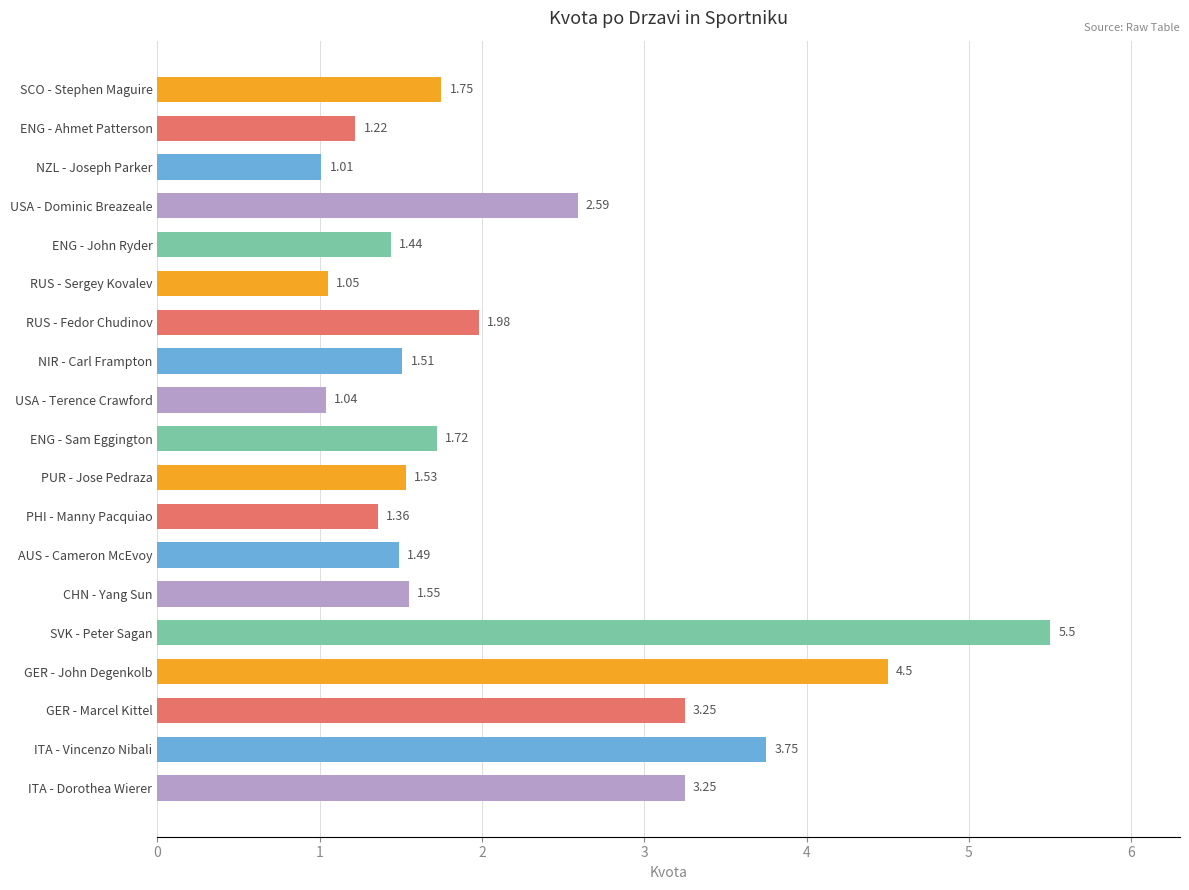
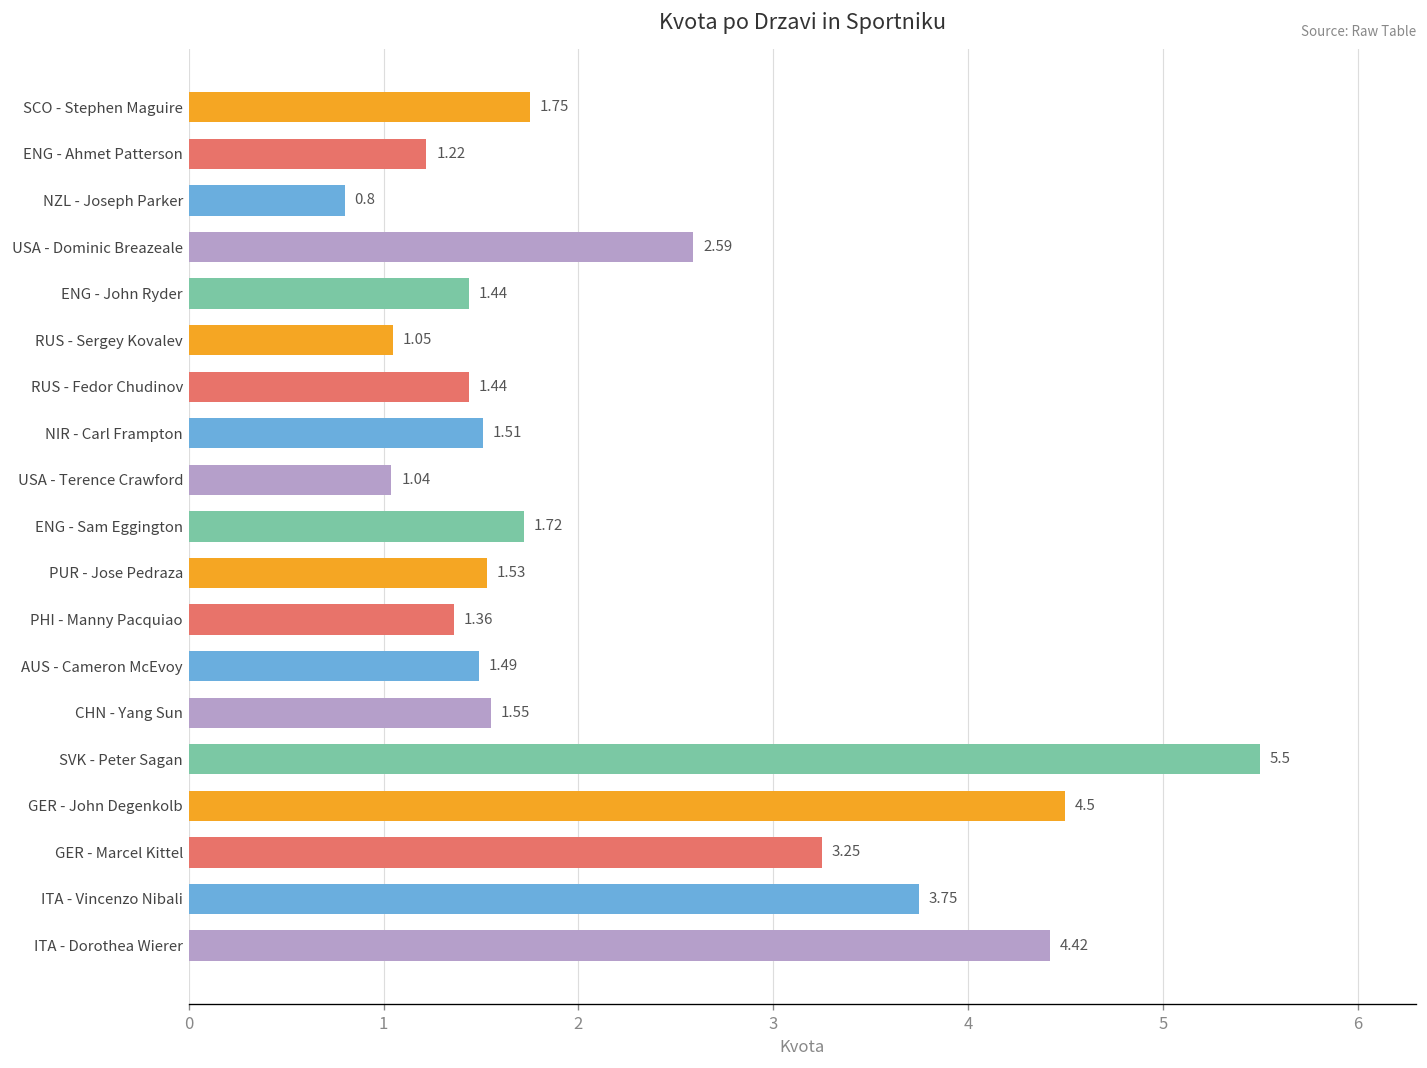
NZL - Joseph Parker: 1.01 -> 0.8
RUS - Fedor Chudinov: 1.98 -> 1.44
ITA - Dorothea Wierer: 3.25 -> 4.42
